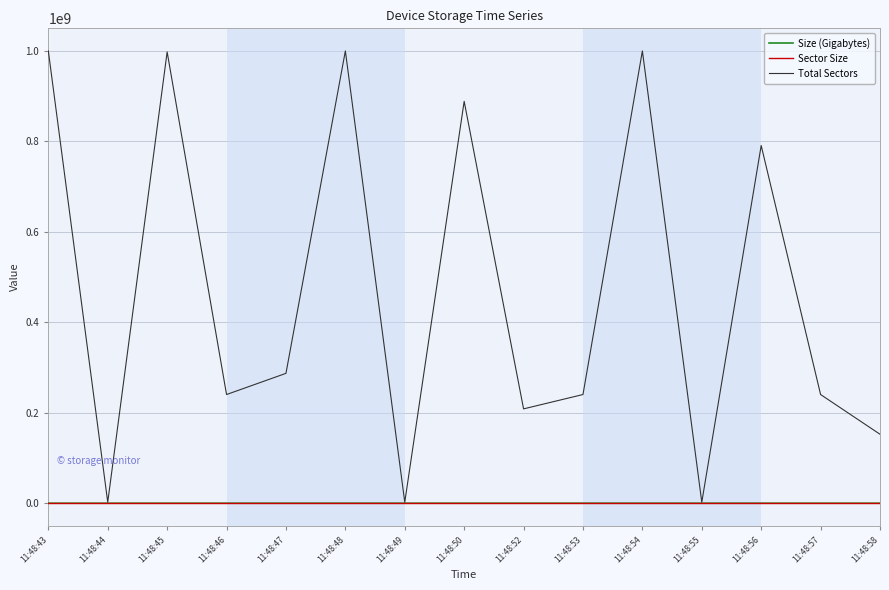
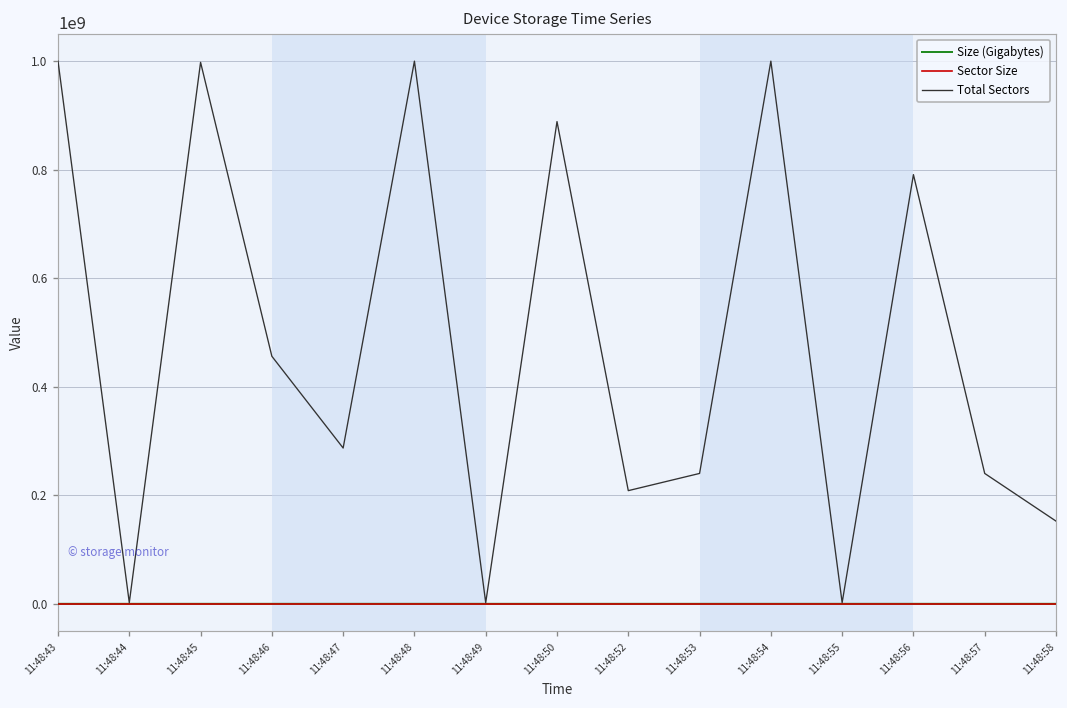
Total Sectors, 11:48:46: 240000000 -> 460000000
